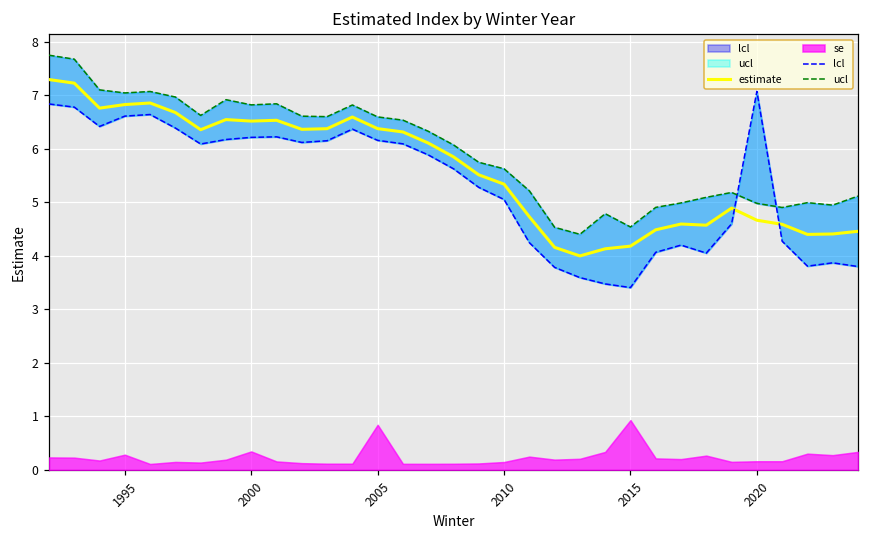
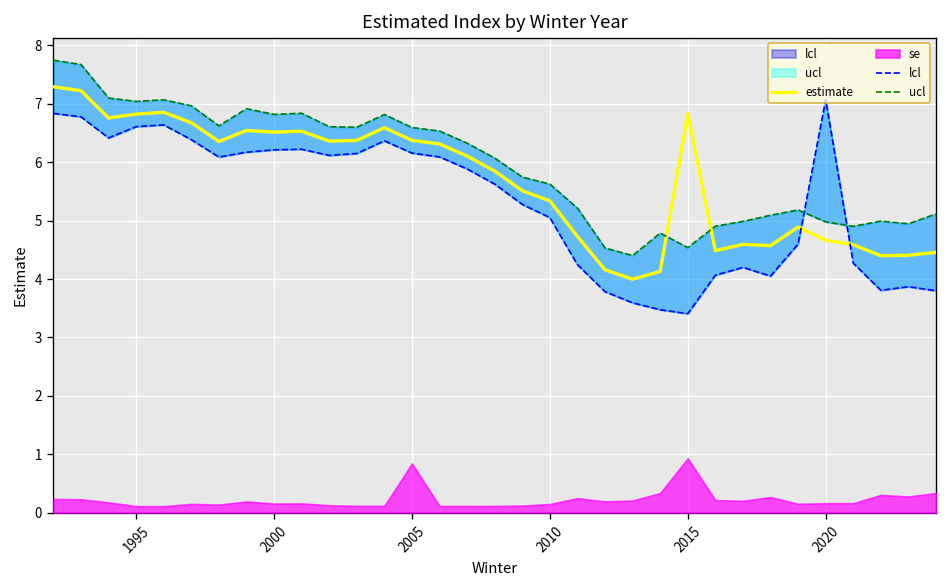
se, 1995: 0.3 -> 0.1
se, 2000: 0.3 -> 0.2
estimate, 2015: 4.2 -> 6.8
